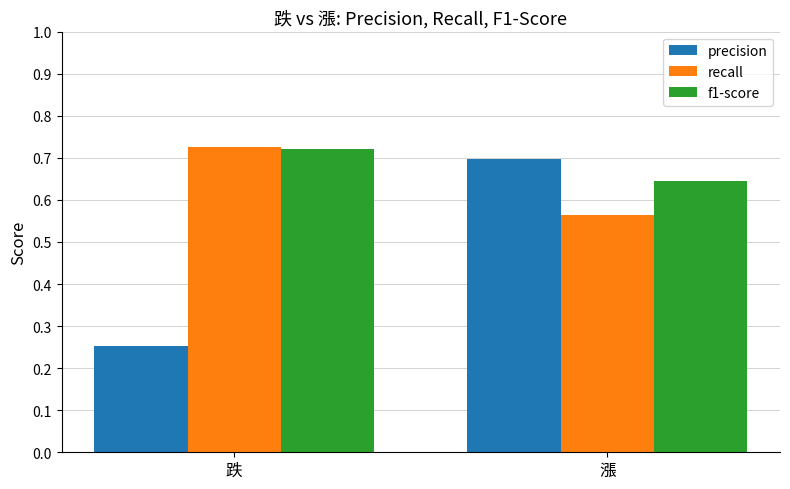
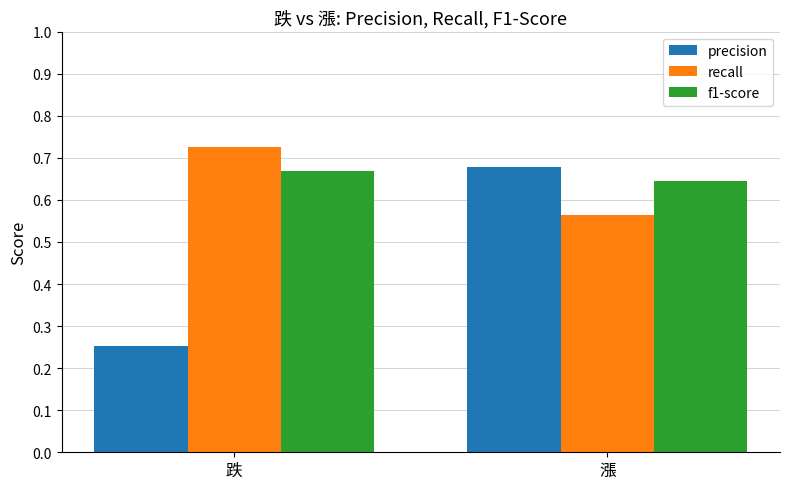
f1-score, 跌: 0.72 -> 0.67
precision, 漲: 0.70 -> 0.68
